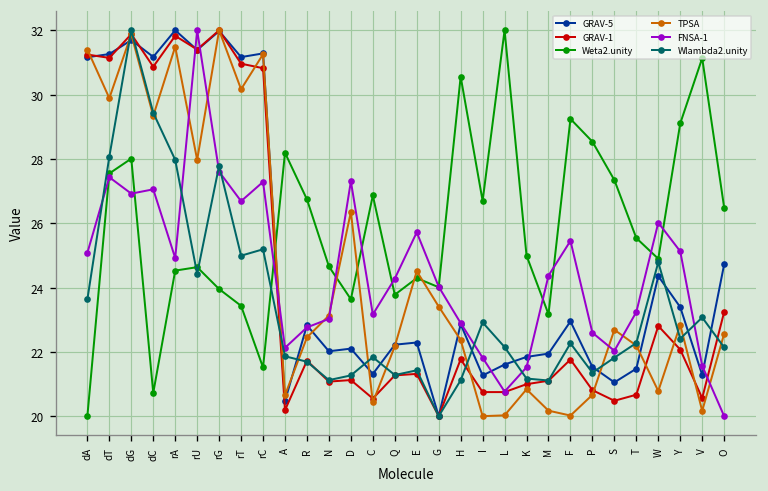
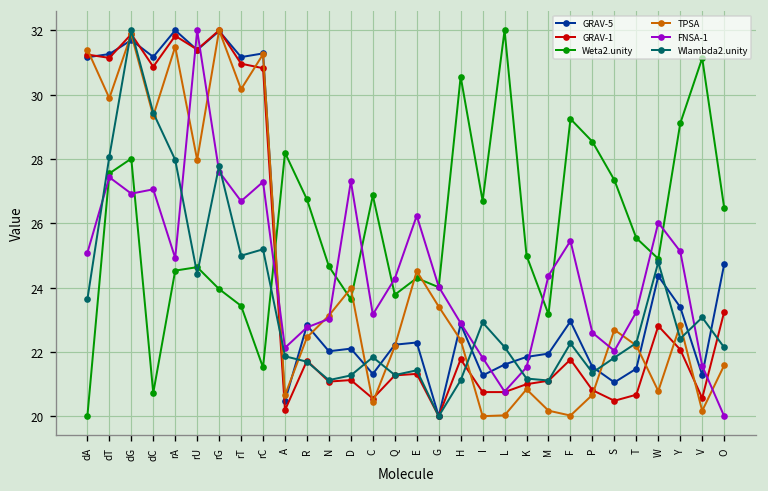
TPSA, D: 26.4 -> 24.0
FNSA-1, E: 25.7 -> 26.2
TPSA, O: 22.6 -> 21.6
